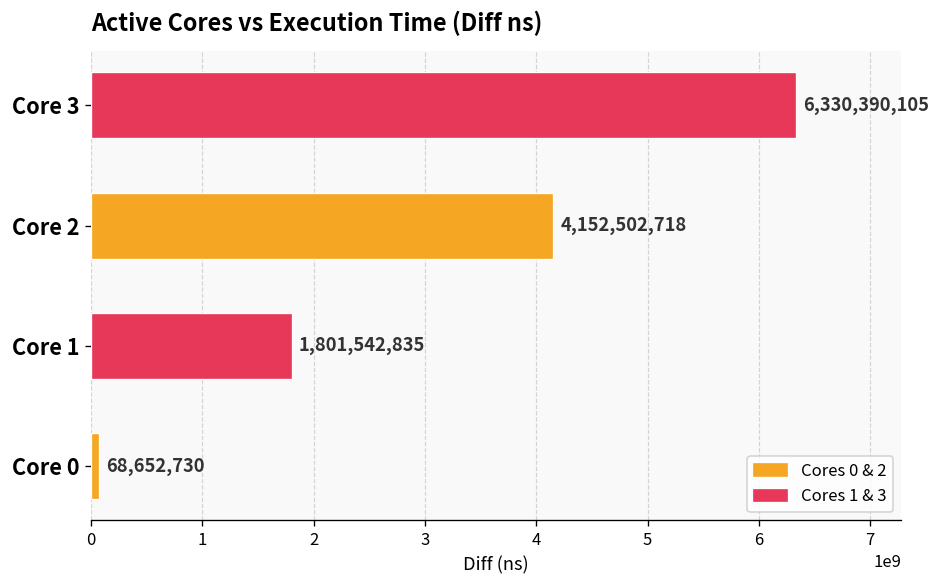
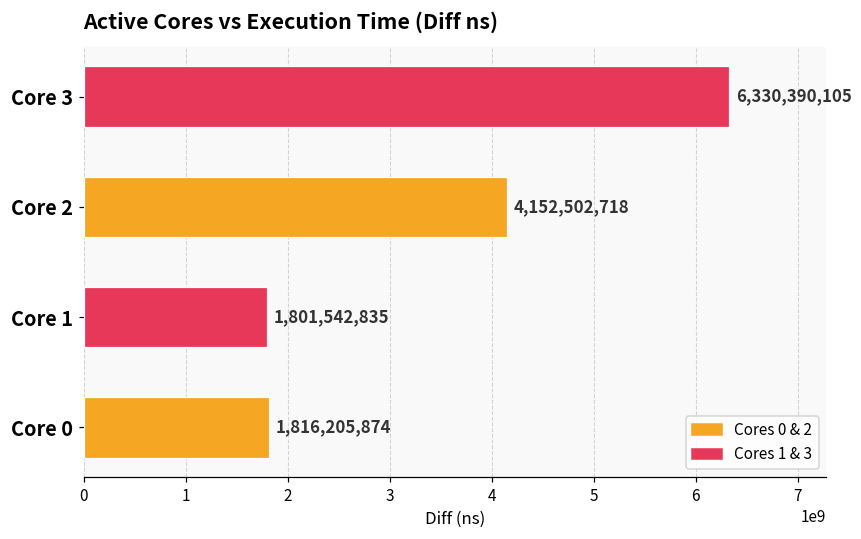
Core 0: 68,652,730 -> 1,816,205,874
